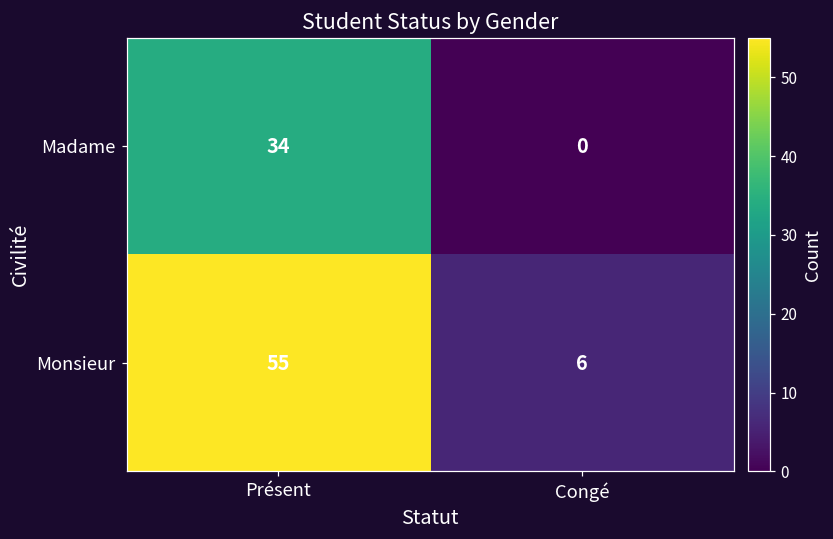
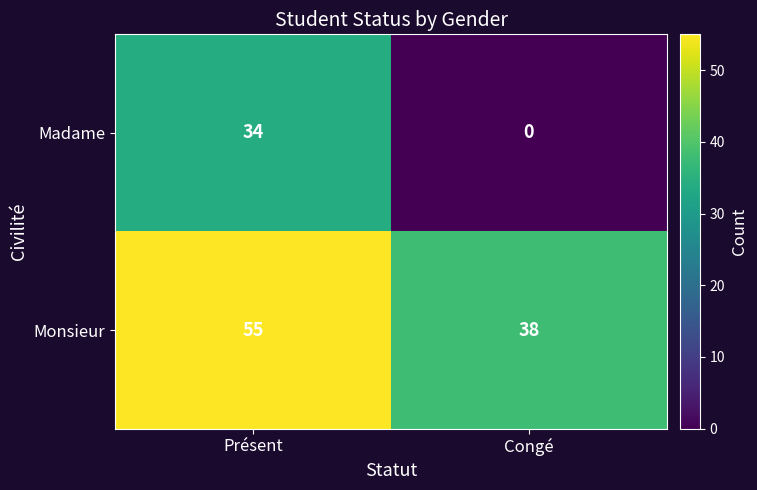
Monsieur, Congé: 6 -> 38
